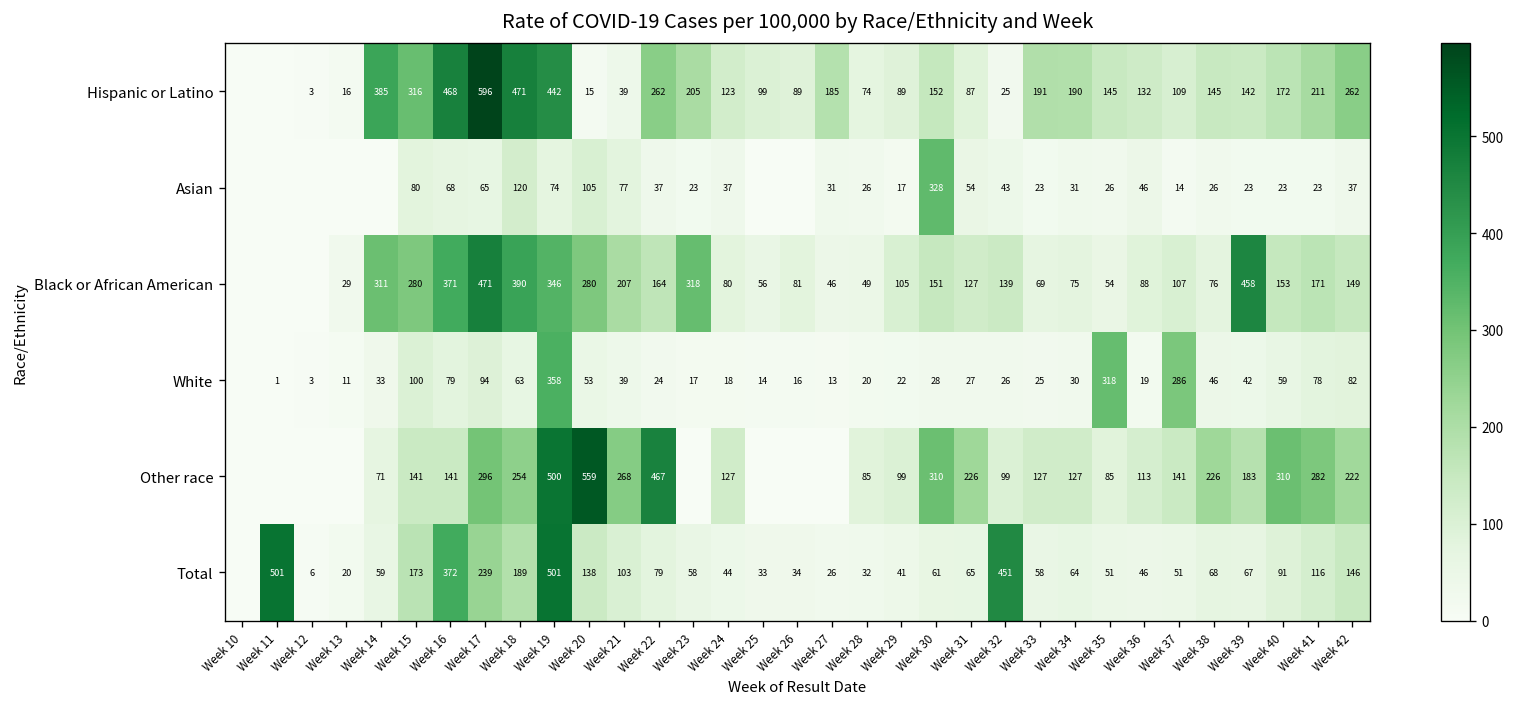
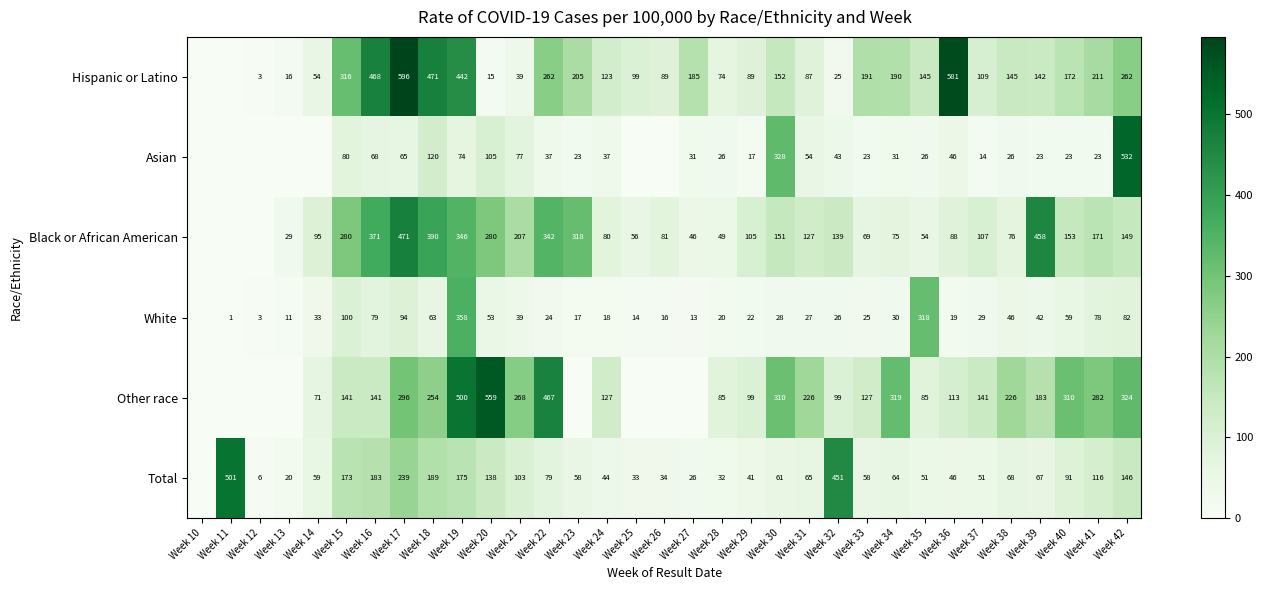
Hispanic or Latino, Week 14: 385 -> 54
Hispanic or Latino, Week 36: 132 -> 581
Asian, Week 42: 37 -> 532
Black or African American, Week 14: 311 -> 95
Black or African American, Week 22: 164 -> 342
White, Week 37: 286 -> 29
Other race, Week 34: 127 -> 319
Other race, Week 42: 222 -> 324
Total, Week 16: 372 -> 183
Total, Week 19: 501 -> 175
